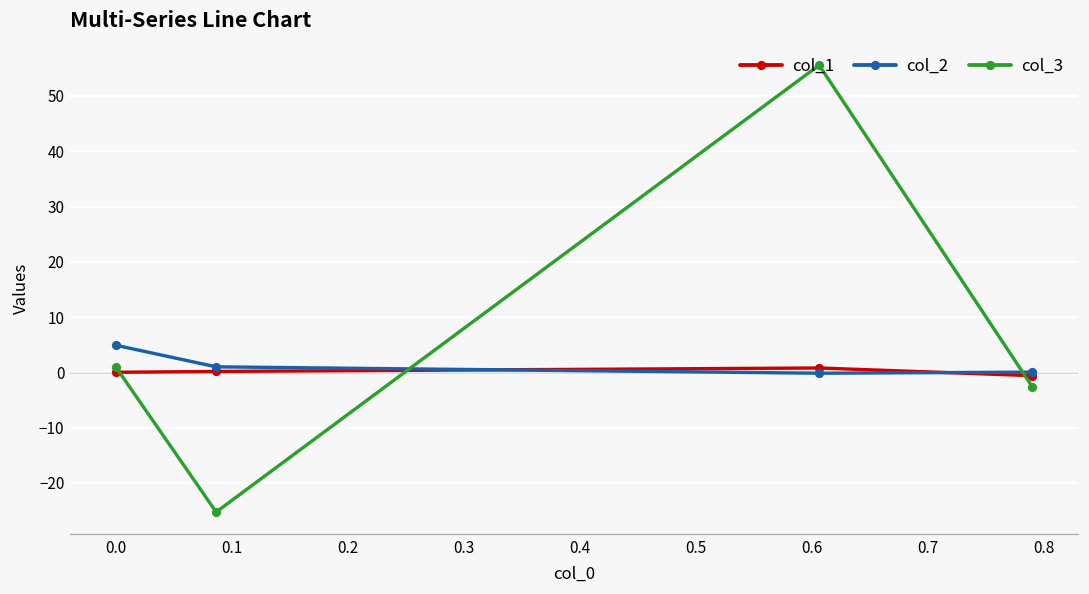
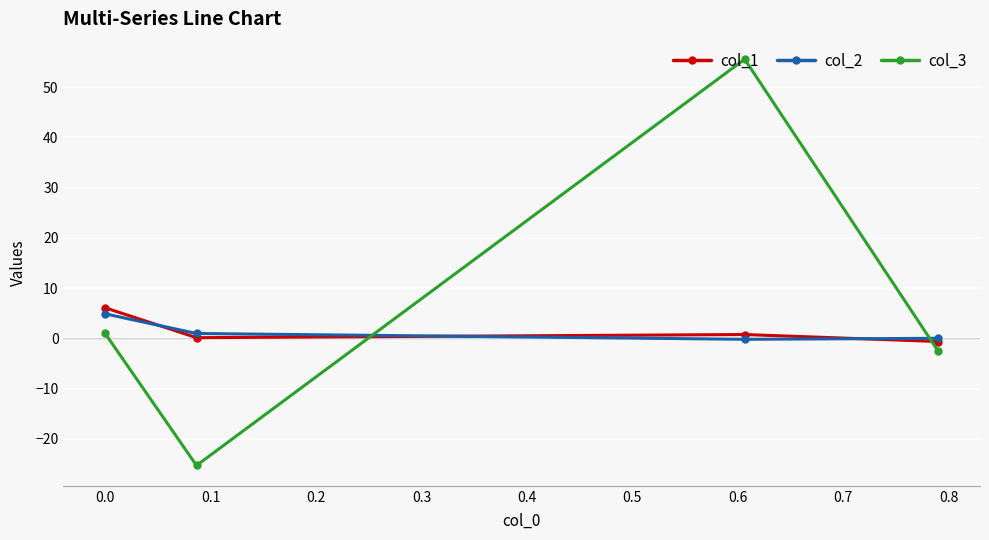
col_1, 0.0: 0 -> 6
